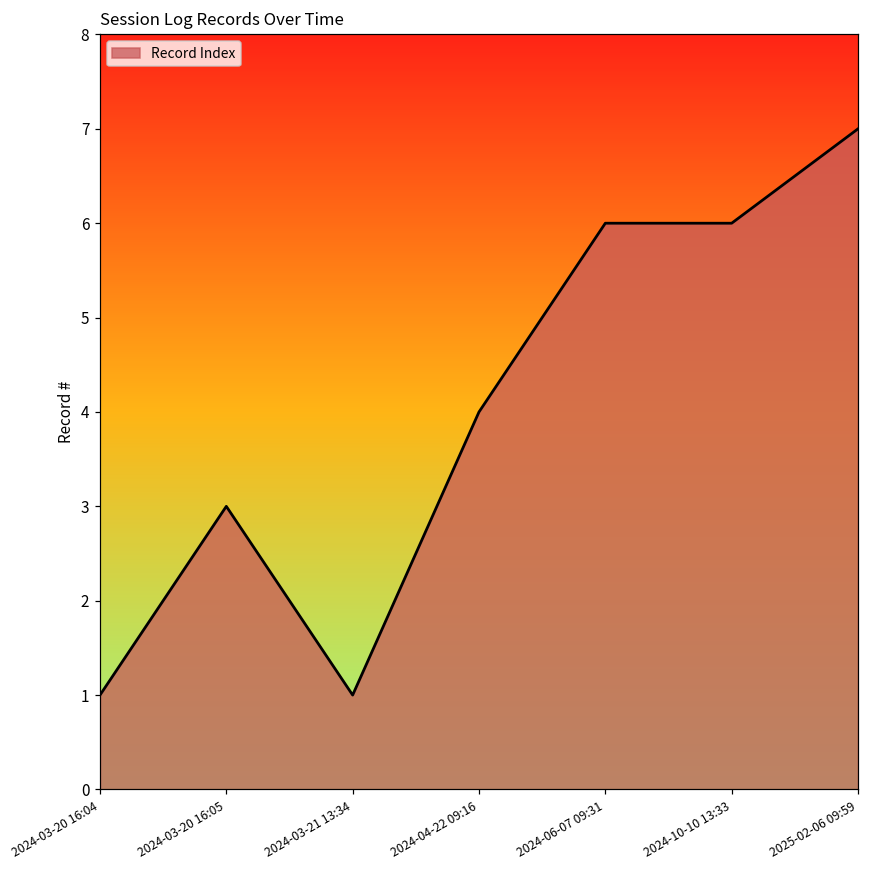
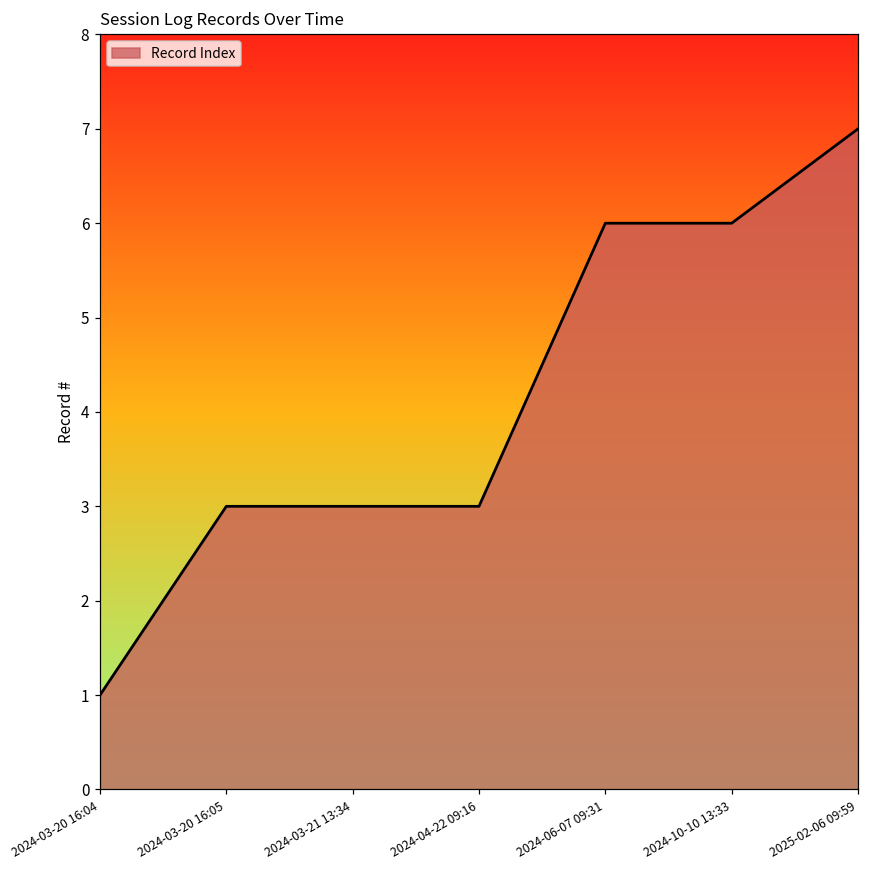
2024-03-21 13:34: 1 -> 3
2024-04-22 09:16: 4 -> 3
